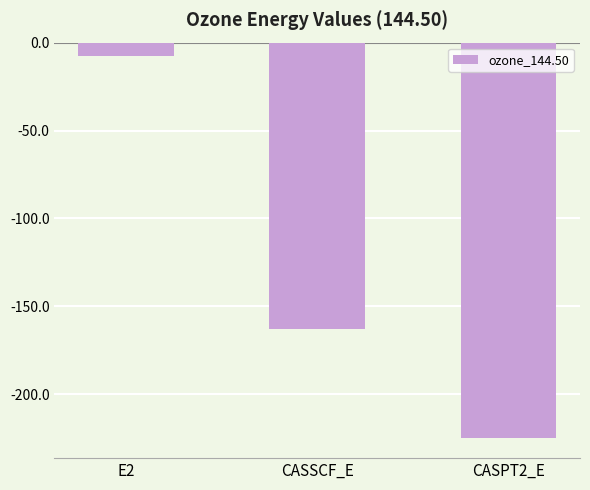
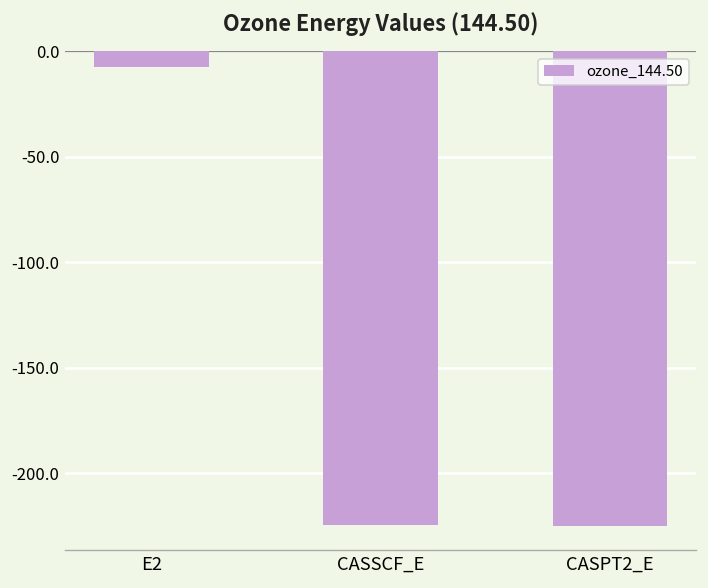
CASSCF_E: -163 -> -225
